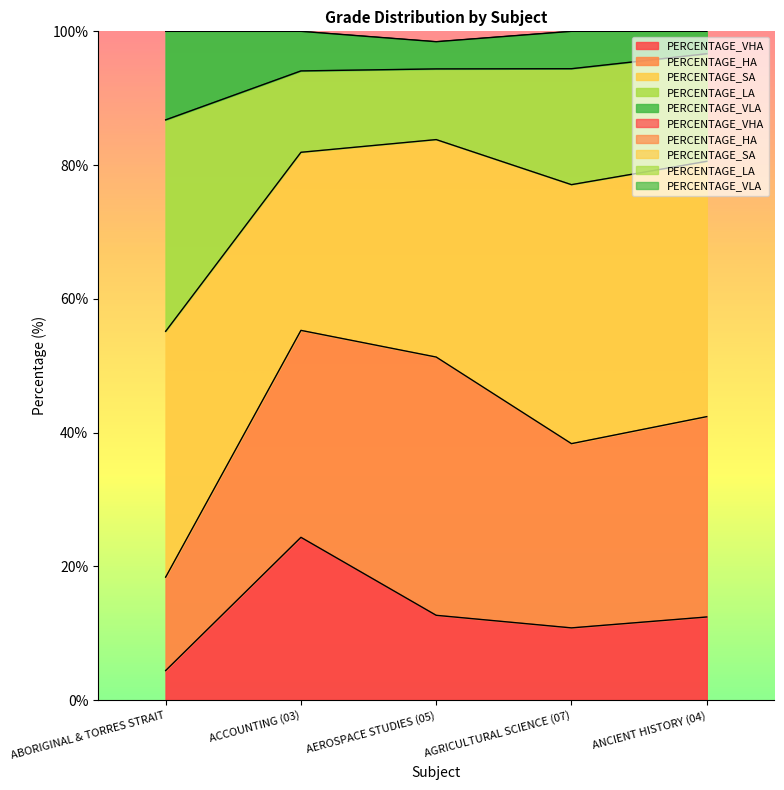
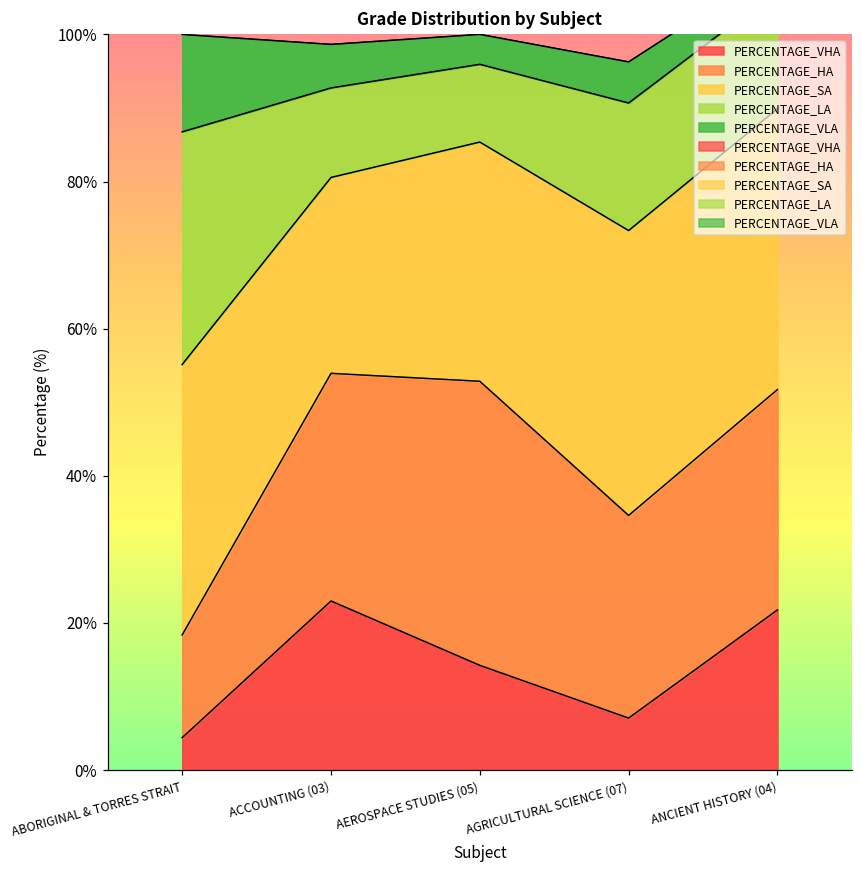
PERCENTAGE_VHA, ACCOUNTING (03): 24% -> 23%
PERCENTAGE_VHA, AEROSPACE STUDIES (05): 13% -> 14%
PERCENTAGE_VHA, AGRICULTURAL SCIENCE (07): 11% -> 7%
PERCENTAGE_VHA, ANCIENT HISTORY (04): 12% -> 22%
